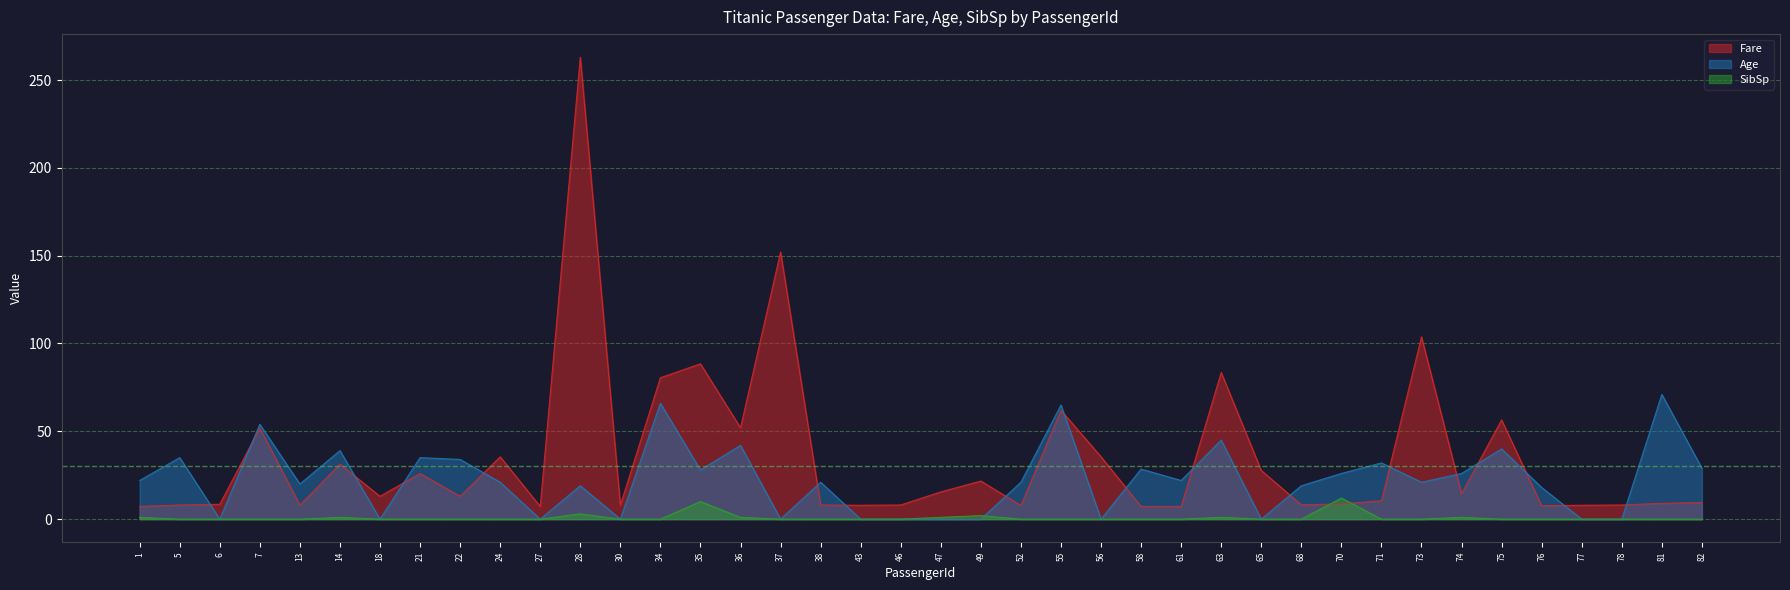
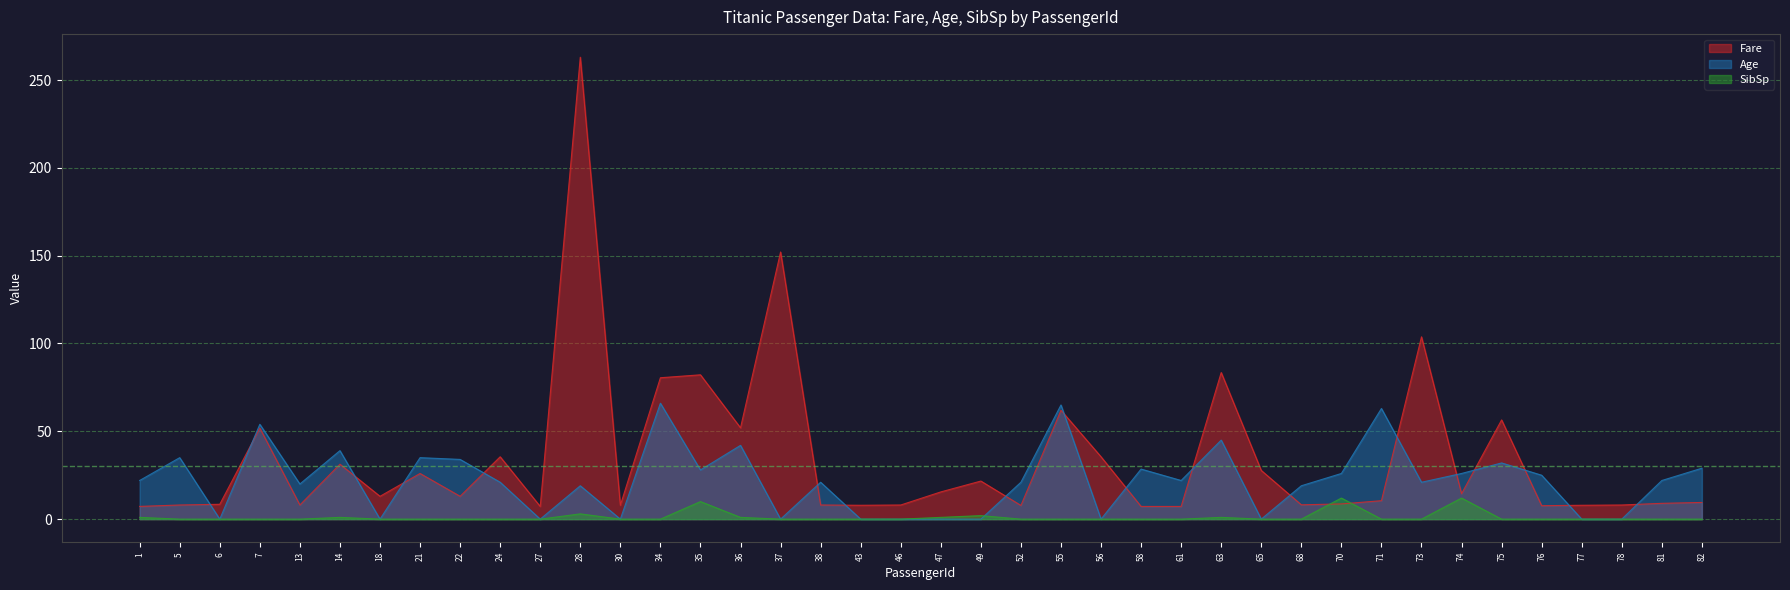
Fare, 35: 88 -> 82
Age, 71: 32 -> 63
SibSp, 74: 1 -> 12
Age, 75: 40 -> 32
Age, 76: 18 -> 25
Age, 81: 71 -> 22
